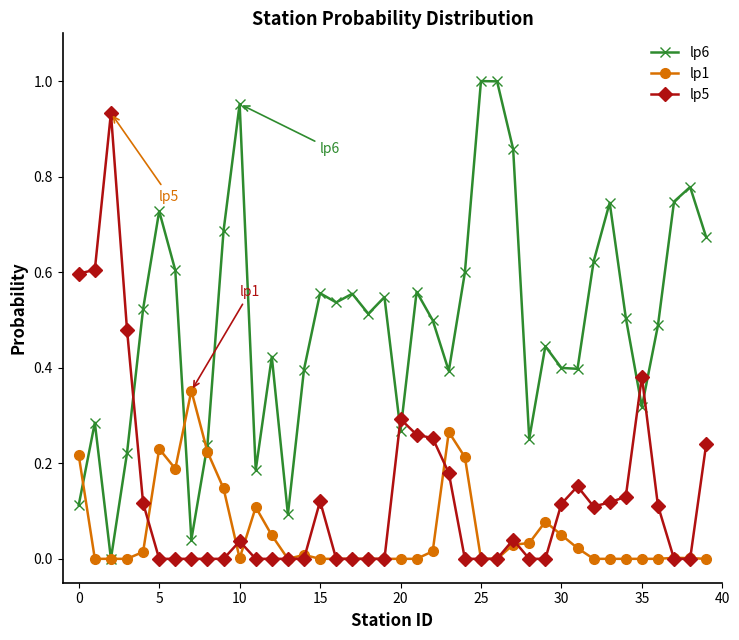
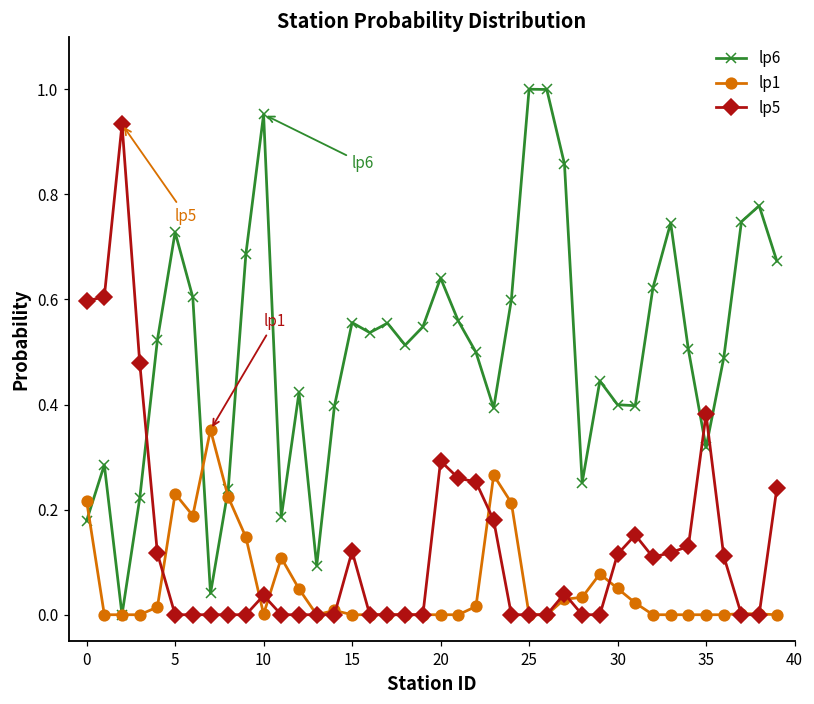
lp6, 0: 0.11 -> 0.18
lp6, 20: 0.27 -> 0.64
